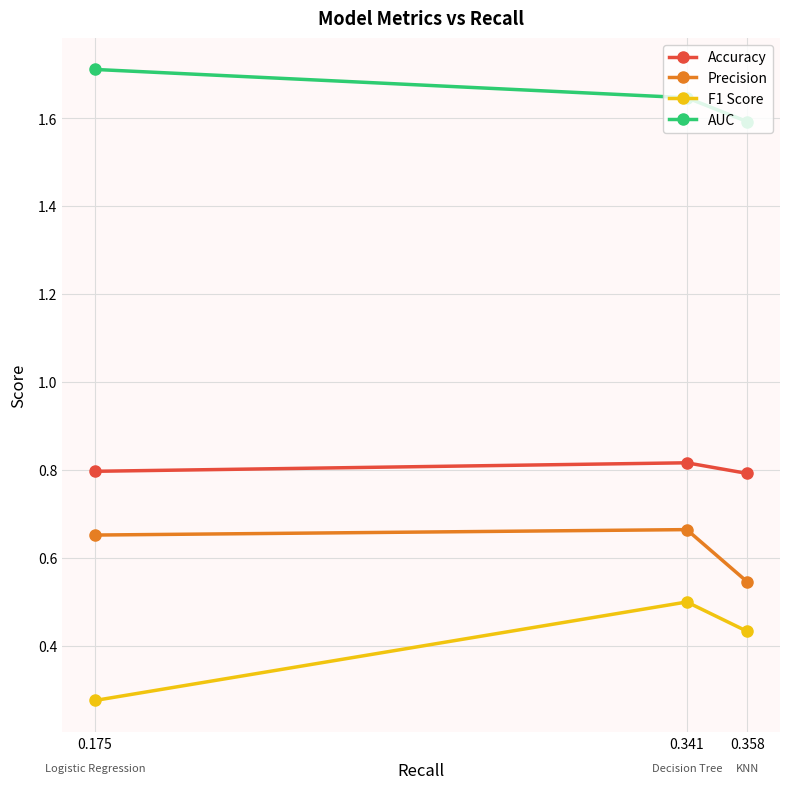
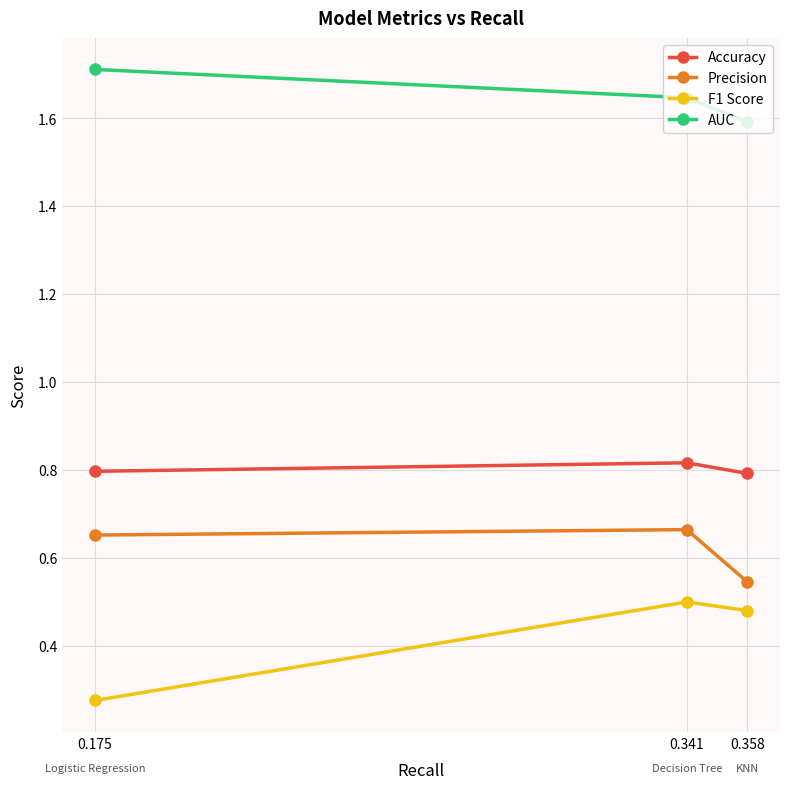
F1 Score, 0.358: 0.43 -> 0.48
